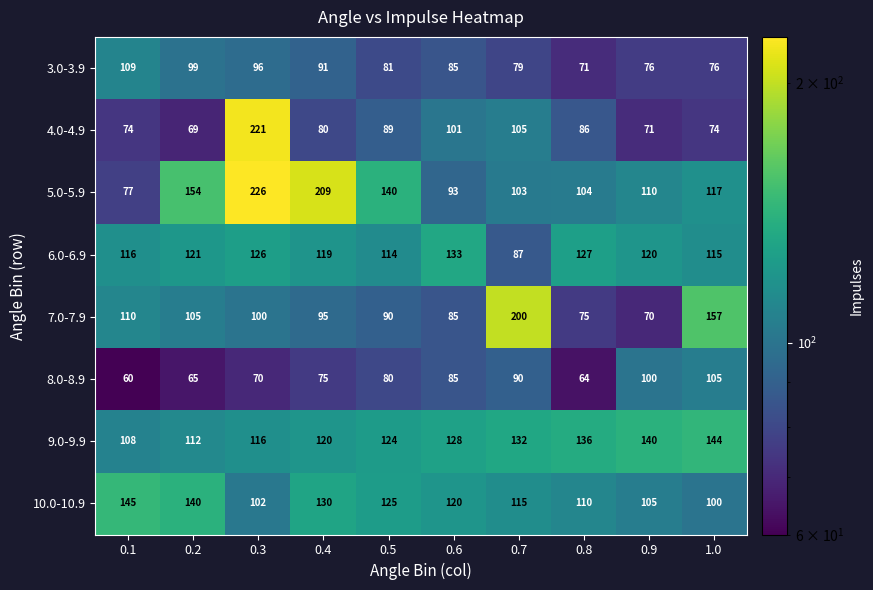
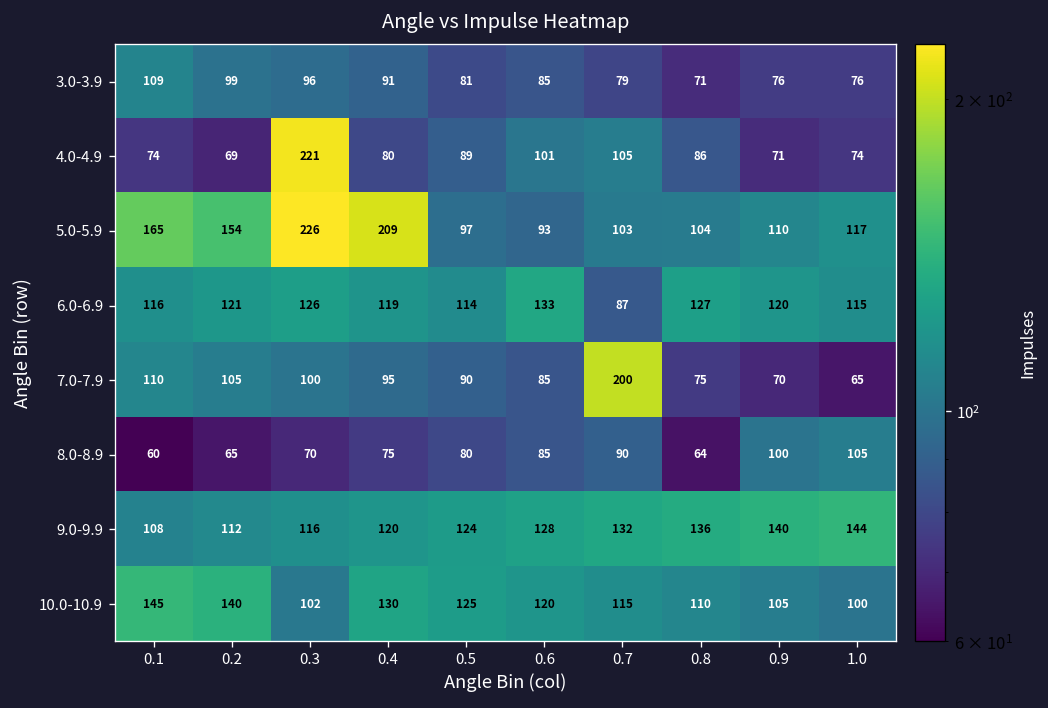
5.0-5.9, 0.1: 77 -> 165
5.0-5.9, 0.5: 140 -> 97
7.0-7.9, 1.0: 157 -> 65
